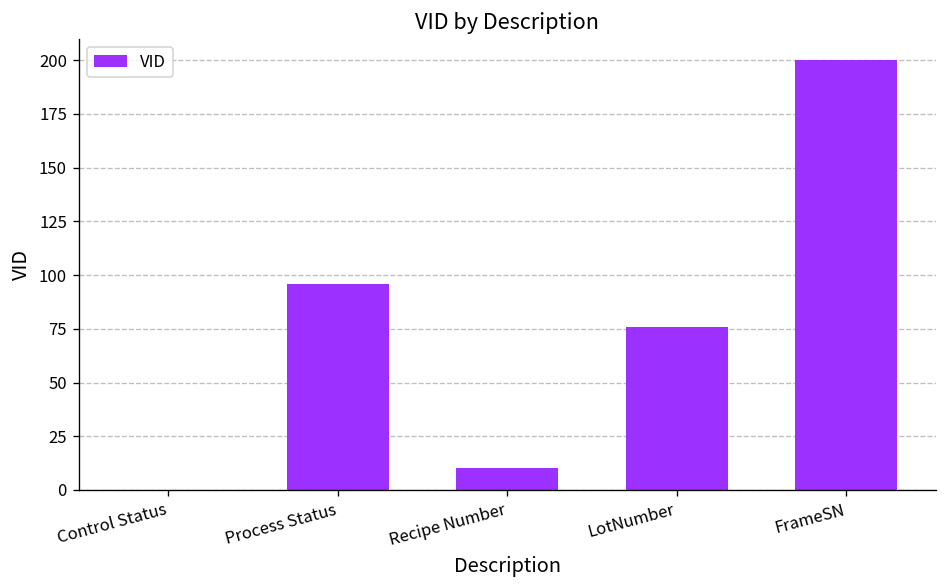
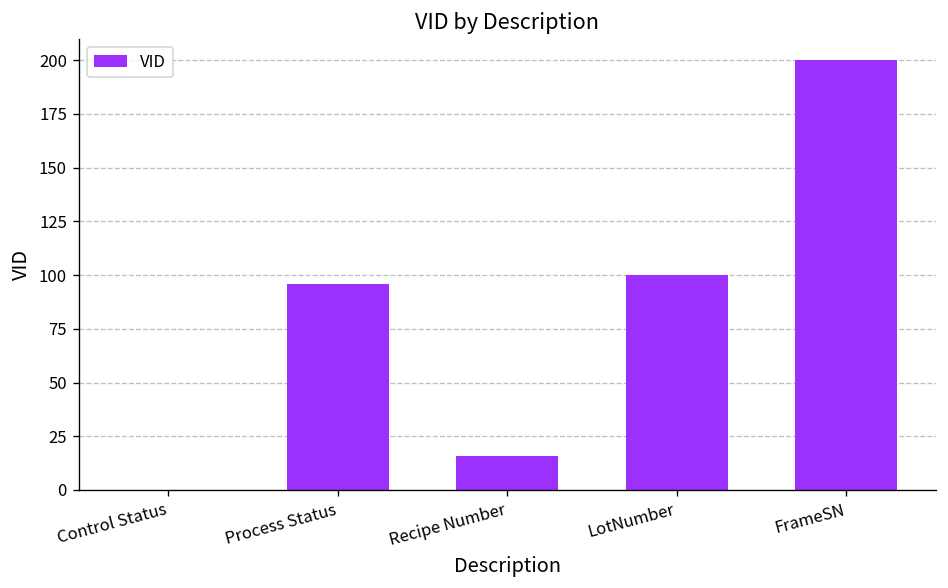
Recipe Number: 10 -> 16
LotNumber: 76 -> 100
